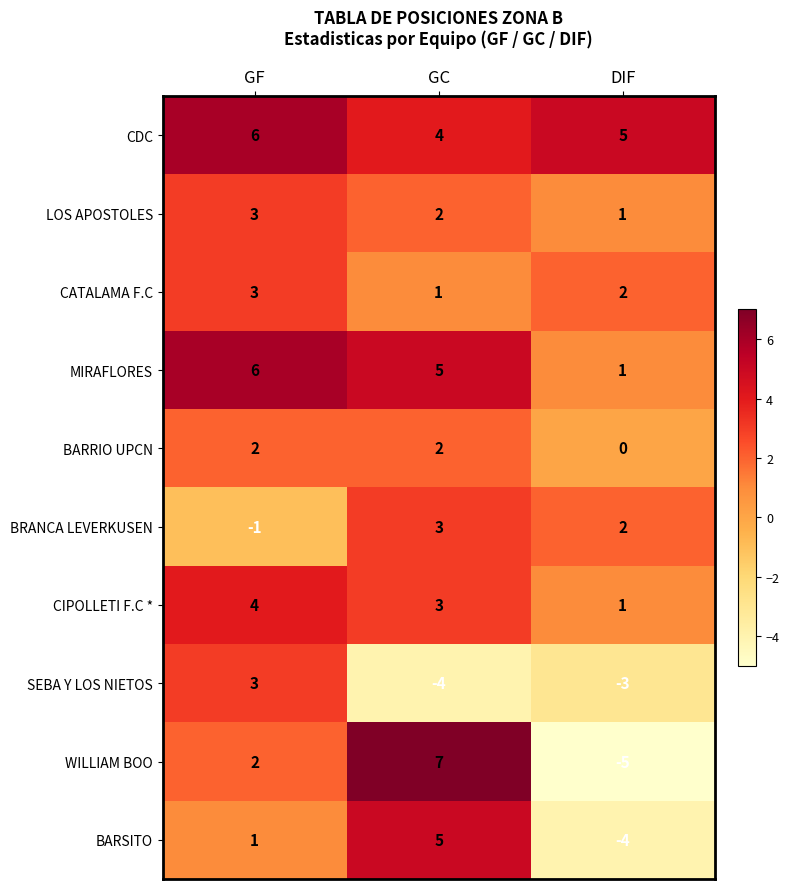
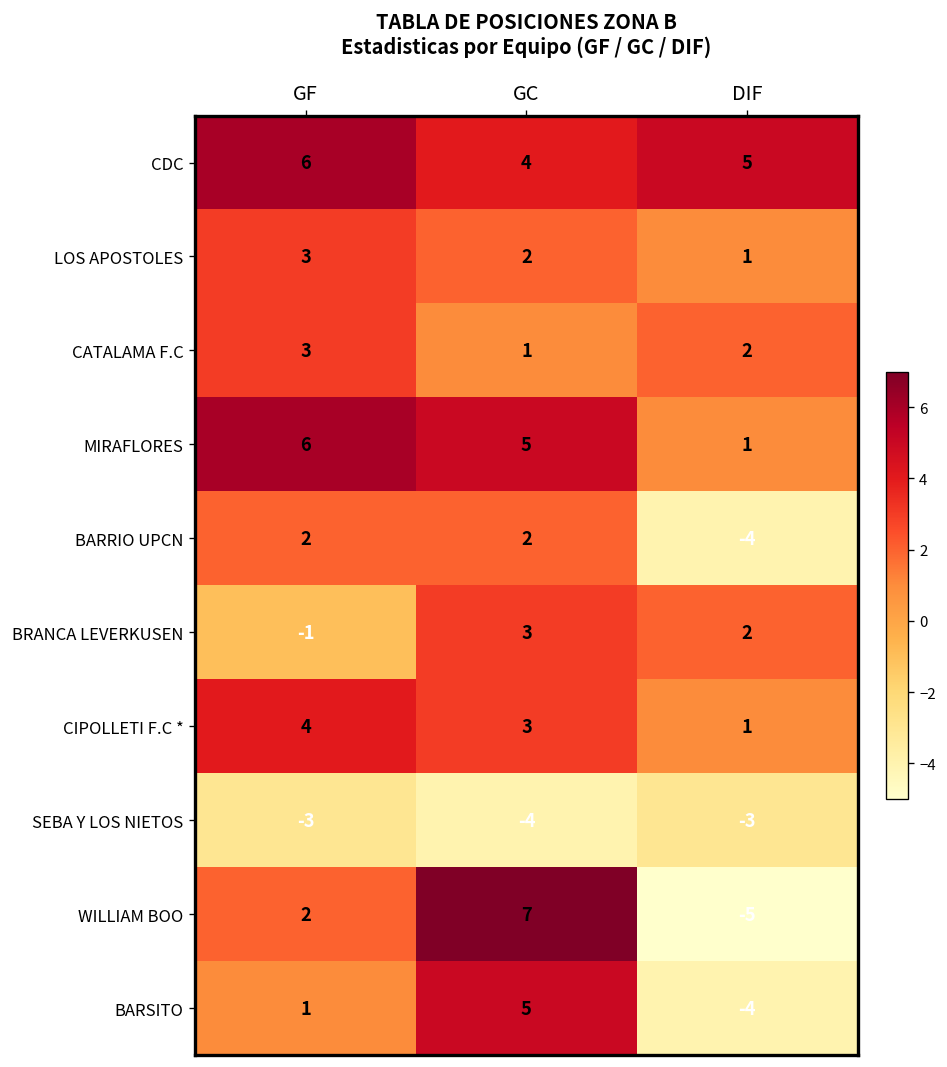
BARRIO UPCN, DIF: 0 -> -4
SEBA Y LOS NIETOS, GF: 3 -> -3
